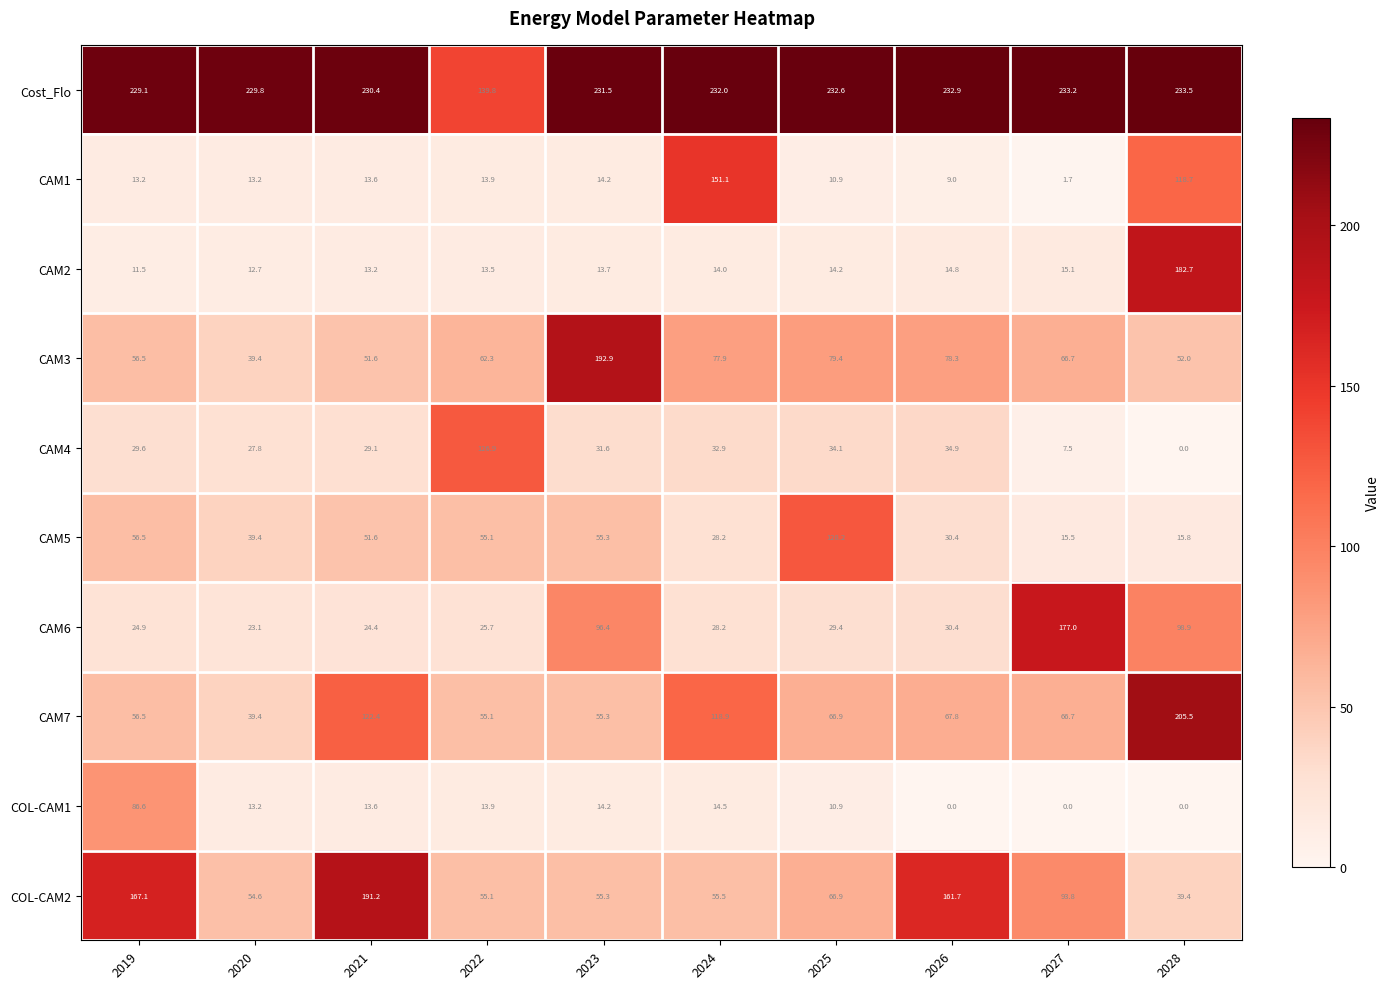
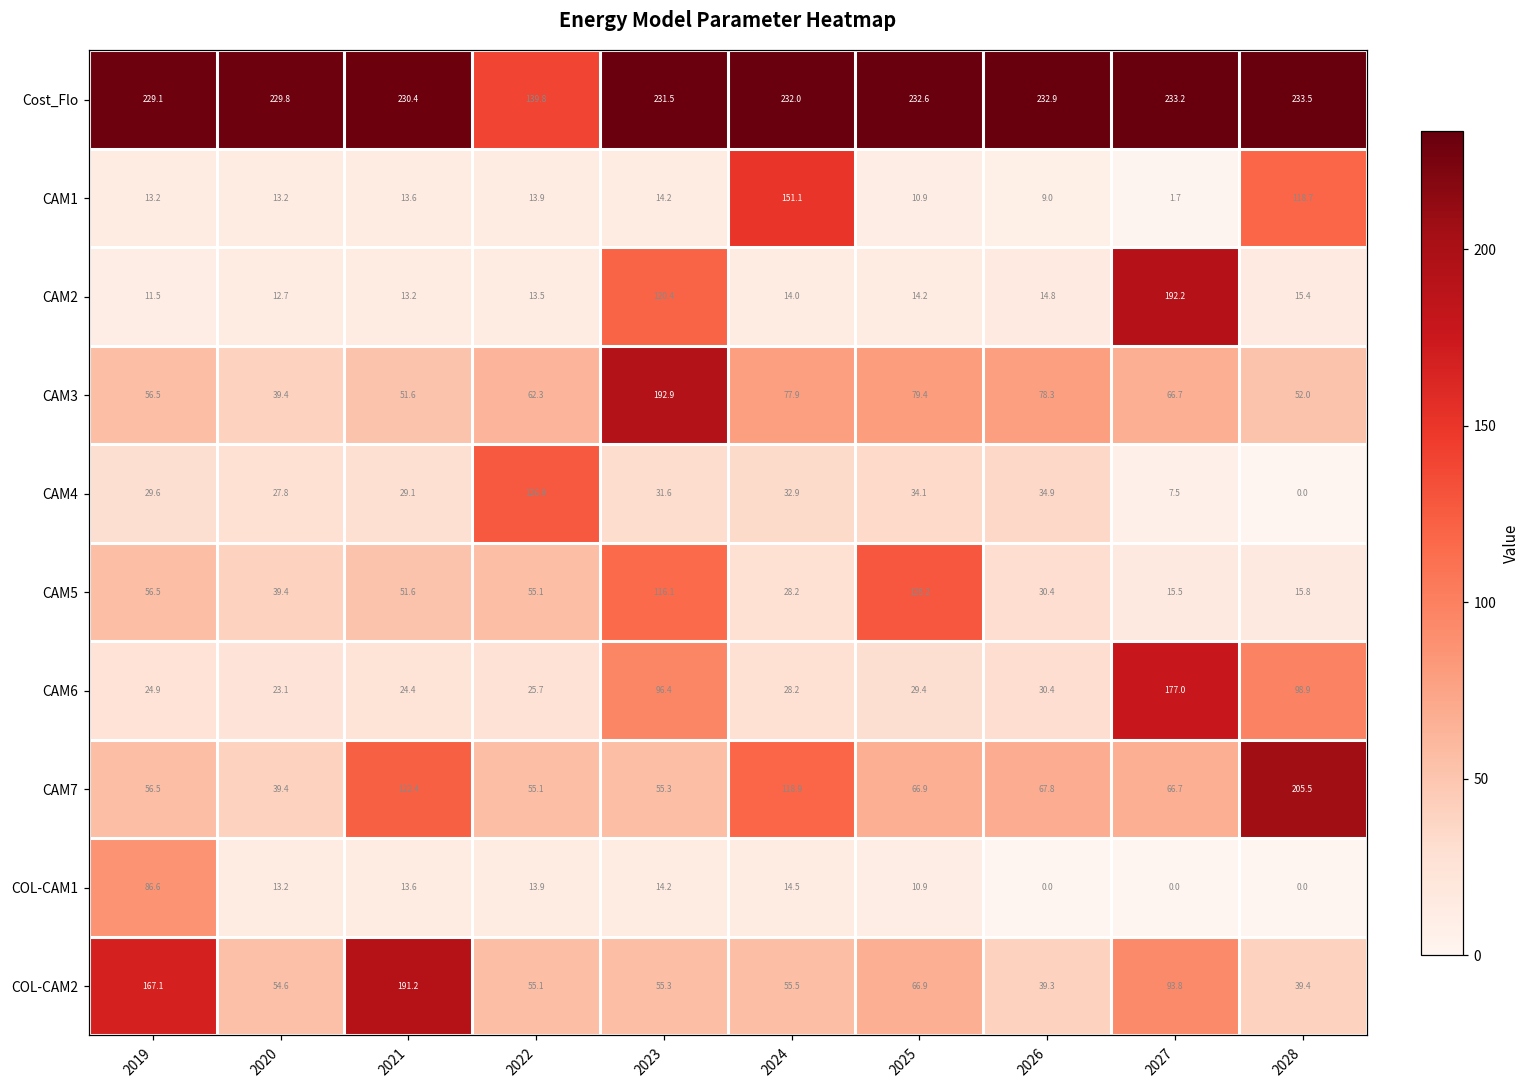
CAM2, 2023: 13.7 -> 120.4
CAM2, 2027: 15.1 -> 192.2
CAM2, 2028: 182.7 -> 15.4
CAM5, 2023: 55.3 -> 116.1
COL-CAM2, 2026: 161.7 -> 39.3
